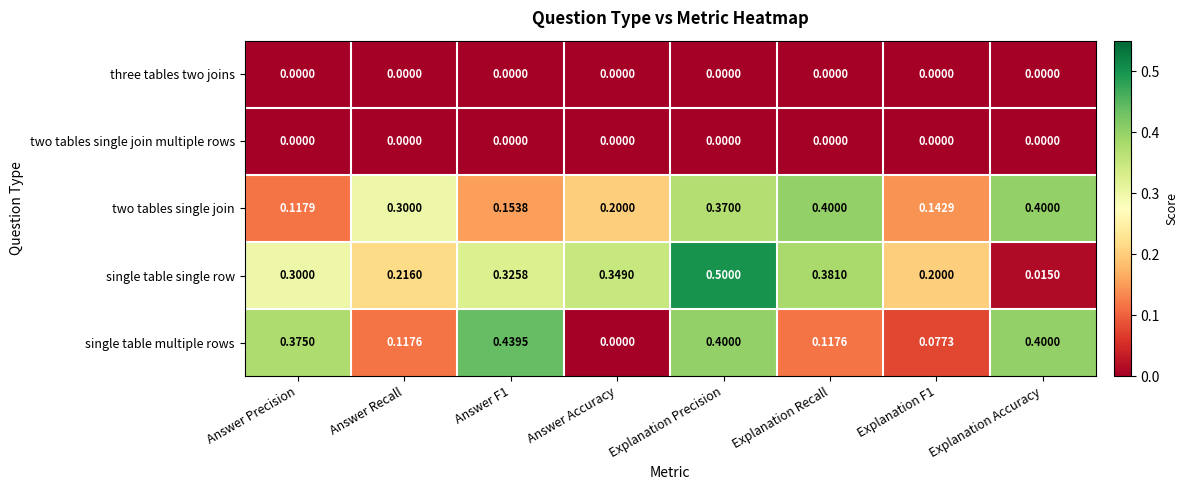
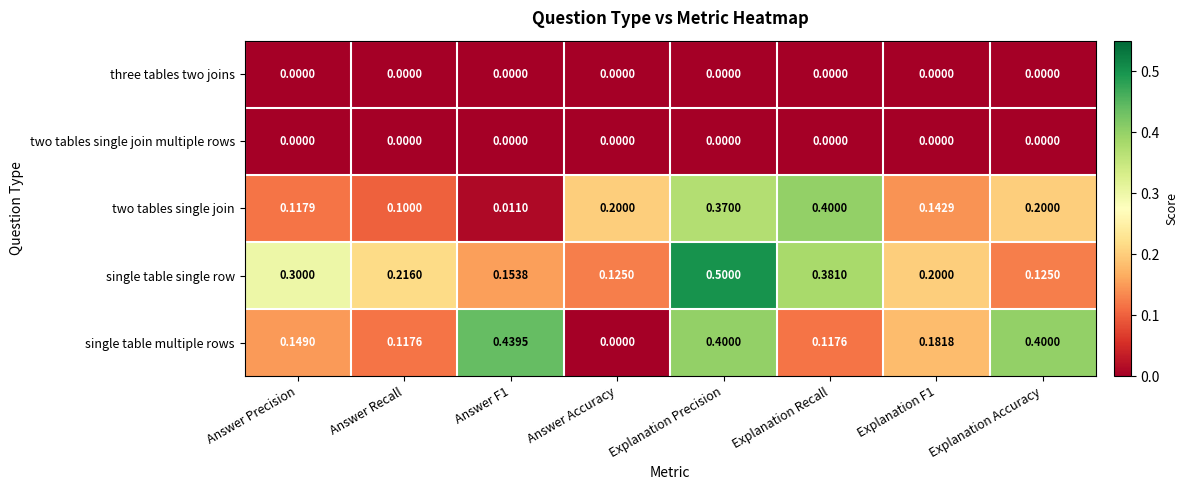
two tables single join, Answer Recall: 0.3000 -> 0.1000
two tables single join, Answer F1: 0.1538 -> 0.0110
two tables single join, Explanation Accuracy: 0.4000 -> 0.2000
single table single row, Answer F1: 0.3258 -> 0.1538
single table single row, Answer Accuracy: 0.3490 -> 0.1250
single table single row, Explanation Accuracy: 0.0150 -> 0.1250
single table multiple rows, Answer Precision: 0.3750 -> 0.1490
single table multiple rows, Explanation F1: 0.0773 -> 0.1818
